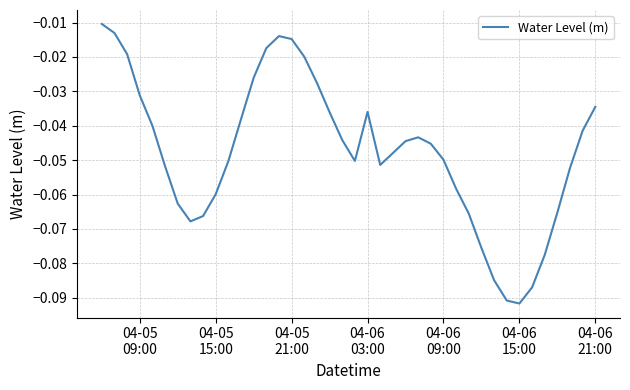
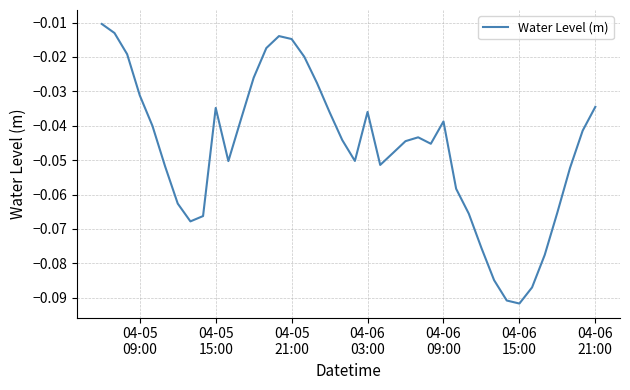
04-05 15:00: -0.060 -> -0.035
04-06 09:00: -0.050 -> -0.039
